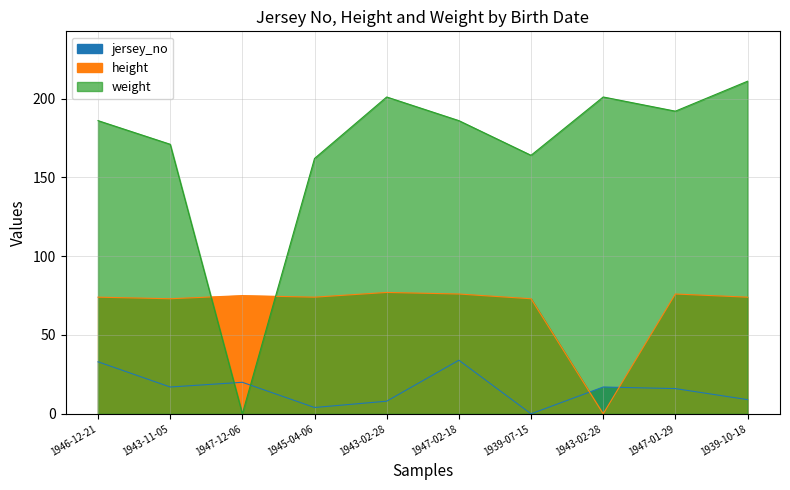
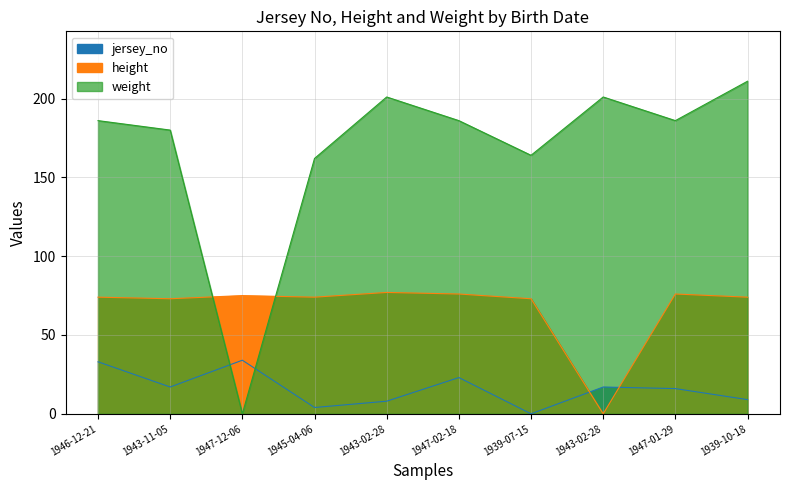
weight, 1943-11-05: 171 -> 180
jersey_no, 1947-12-06: 20 -> 34
jersey_no, 1947-02-18: 34 -> 23
weight, 1947-01-29: 192 -> 186
